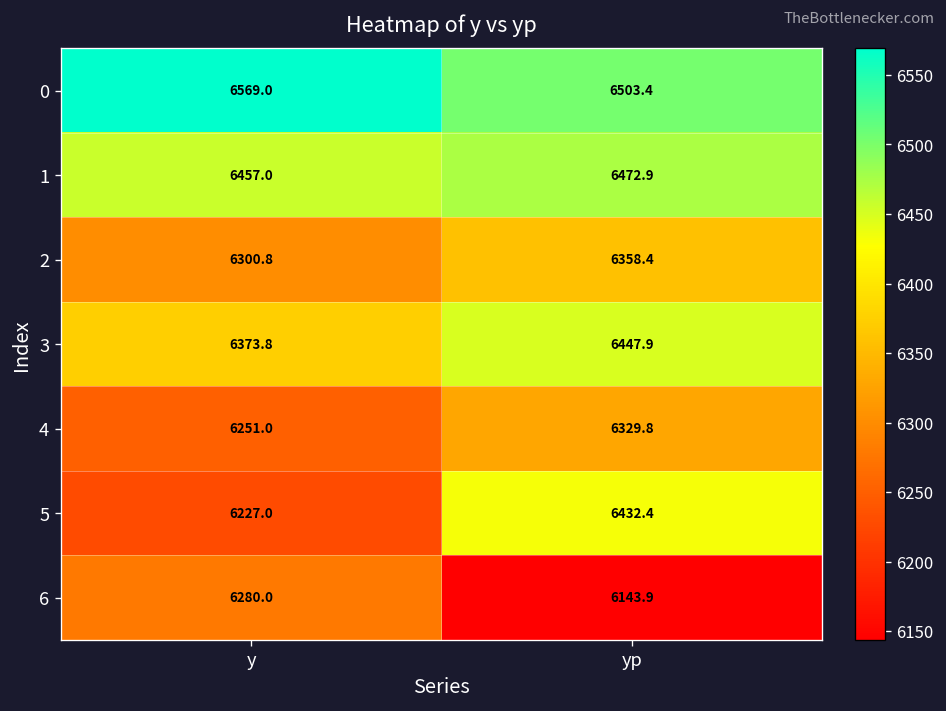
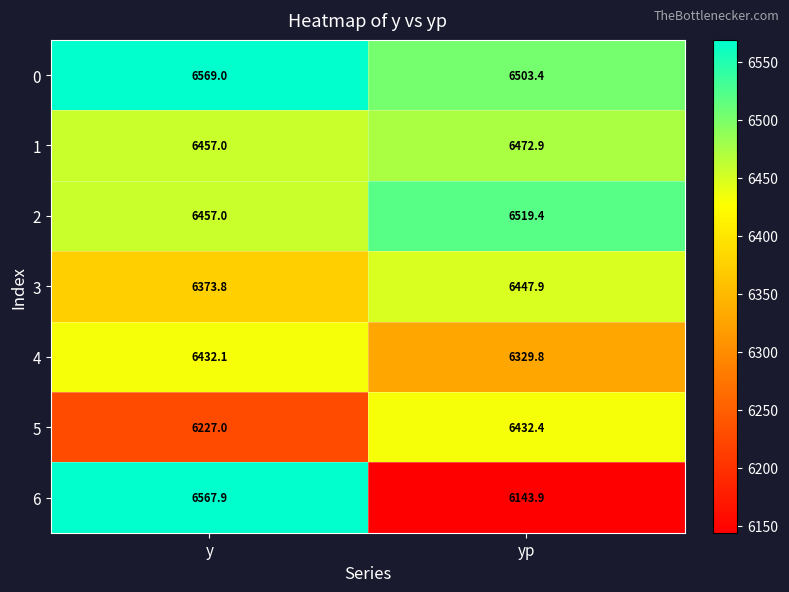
2, y: 6300.8 -> 6457.0
2, yp: 6358.4 -> 6519.4
4, y: 6251.0 -> 6432.1
6, y: 6280.0 -> 6567.9
